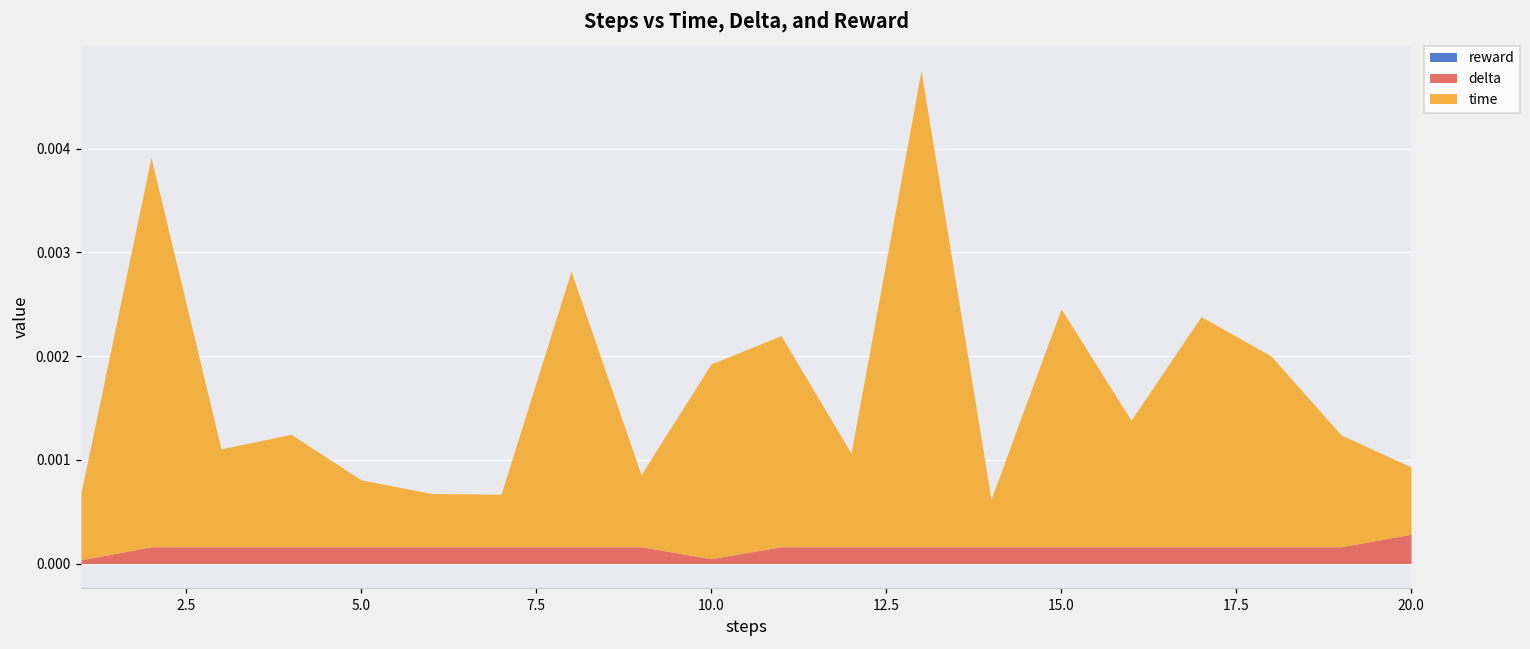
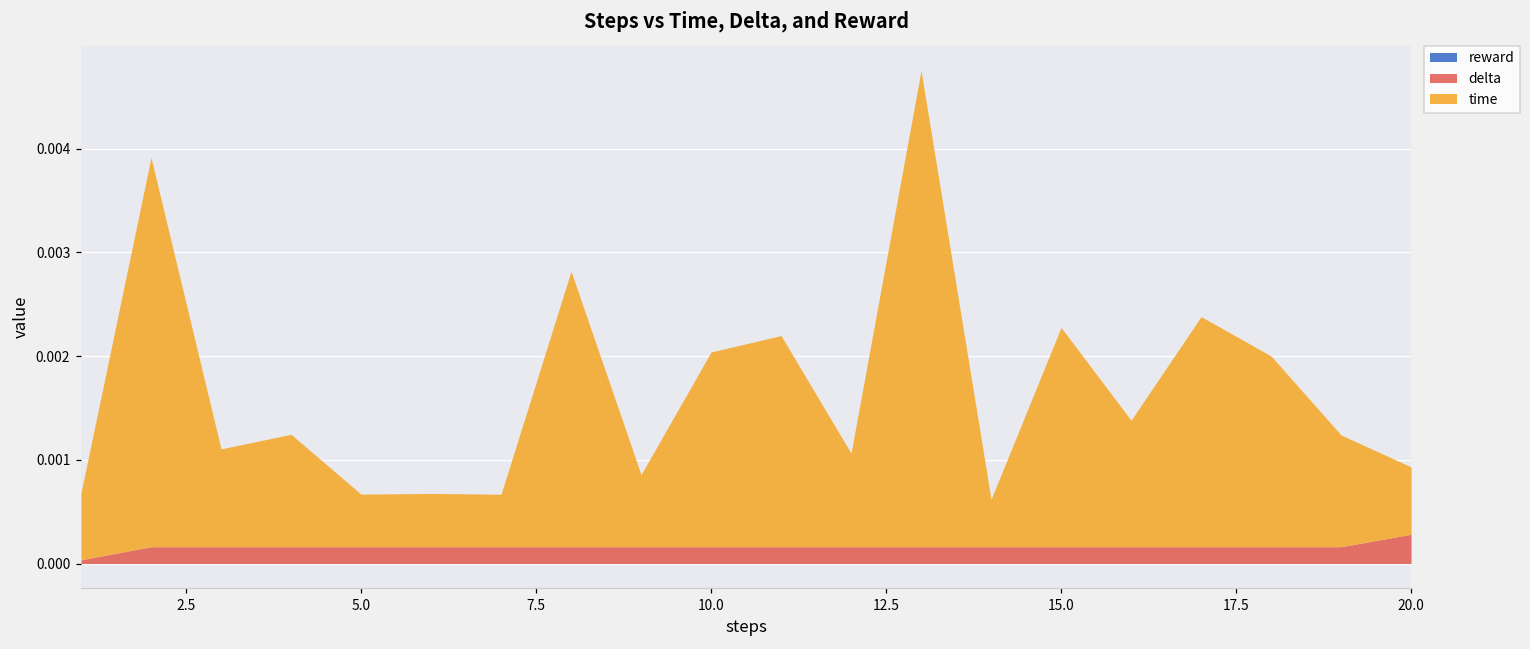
time, 5.0: 0.0006 -> 0.0005
delta, 10.0: 0.0000 -> 0.0002
time, 15.0: 0.0023 -> 0.0021
